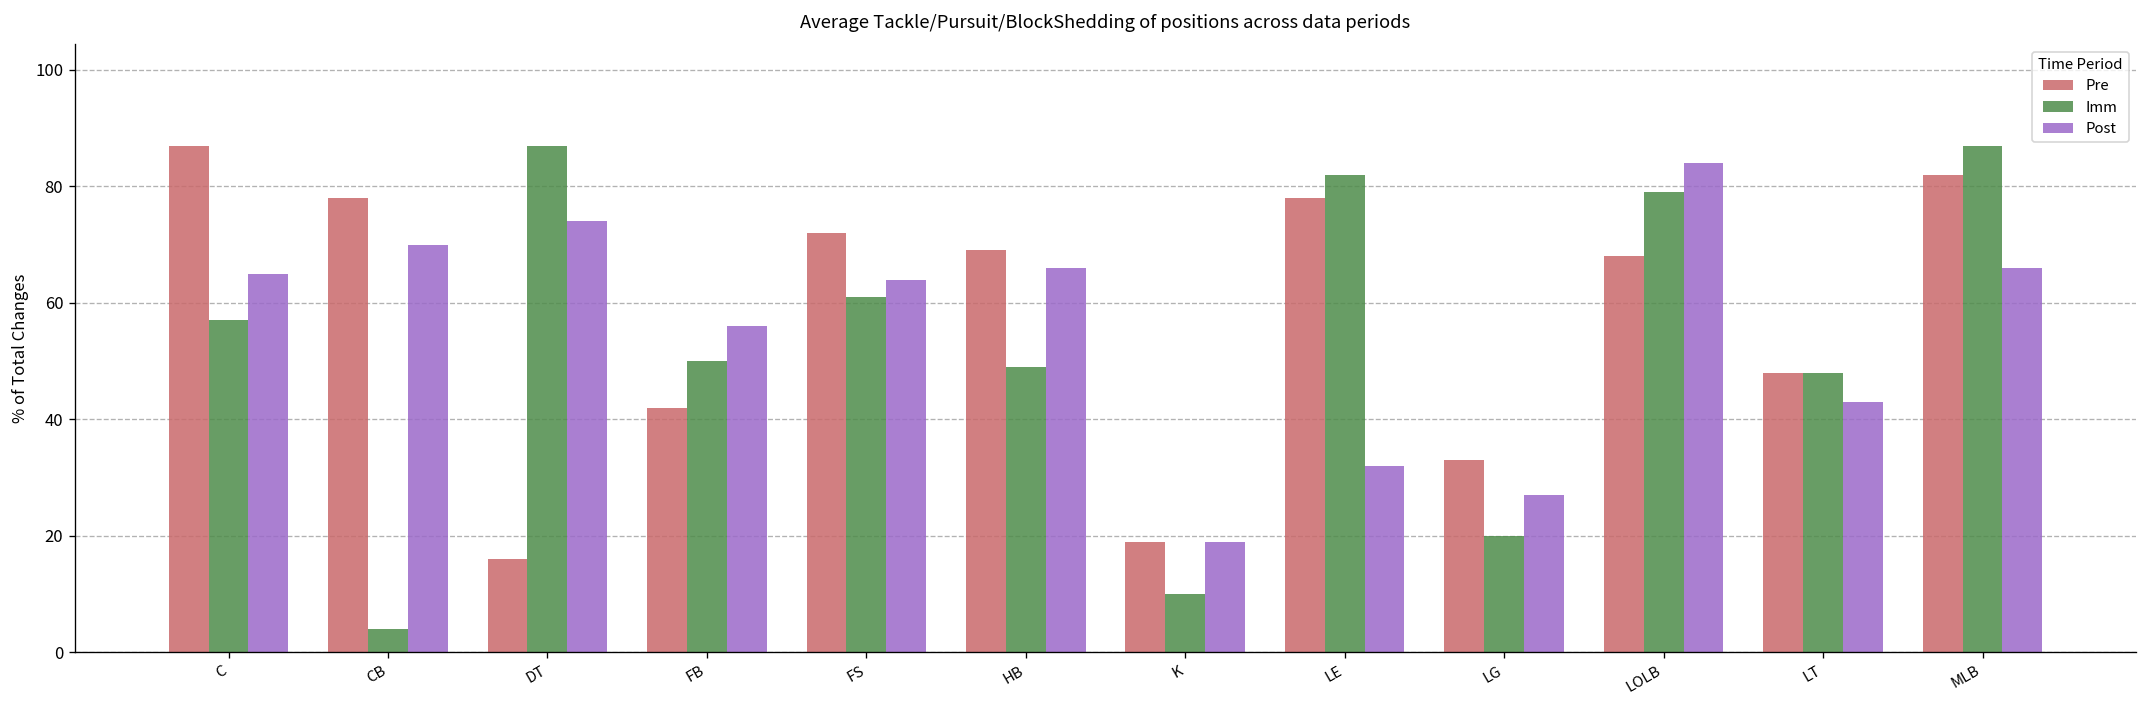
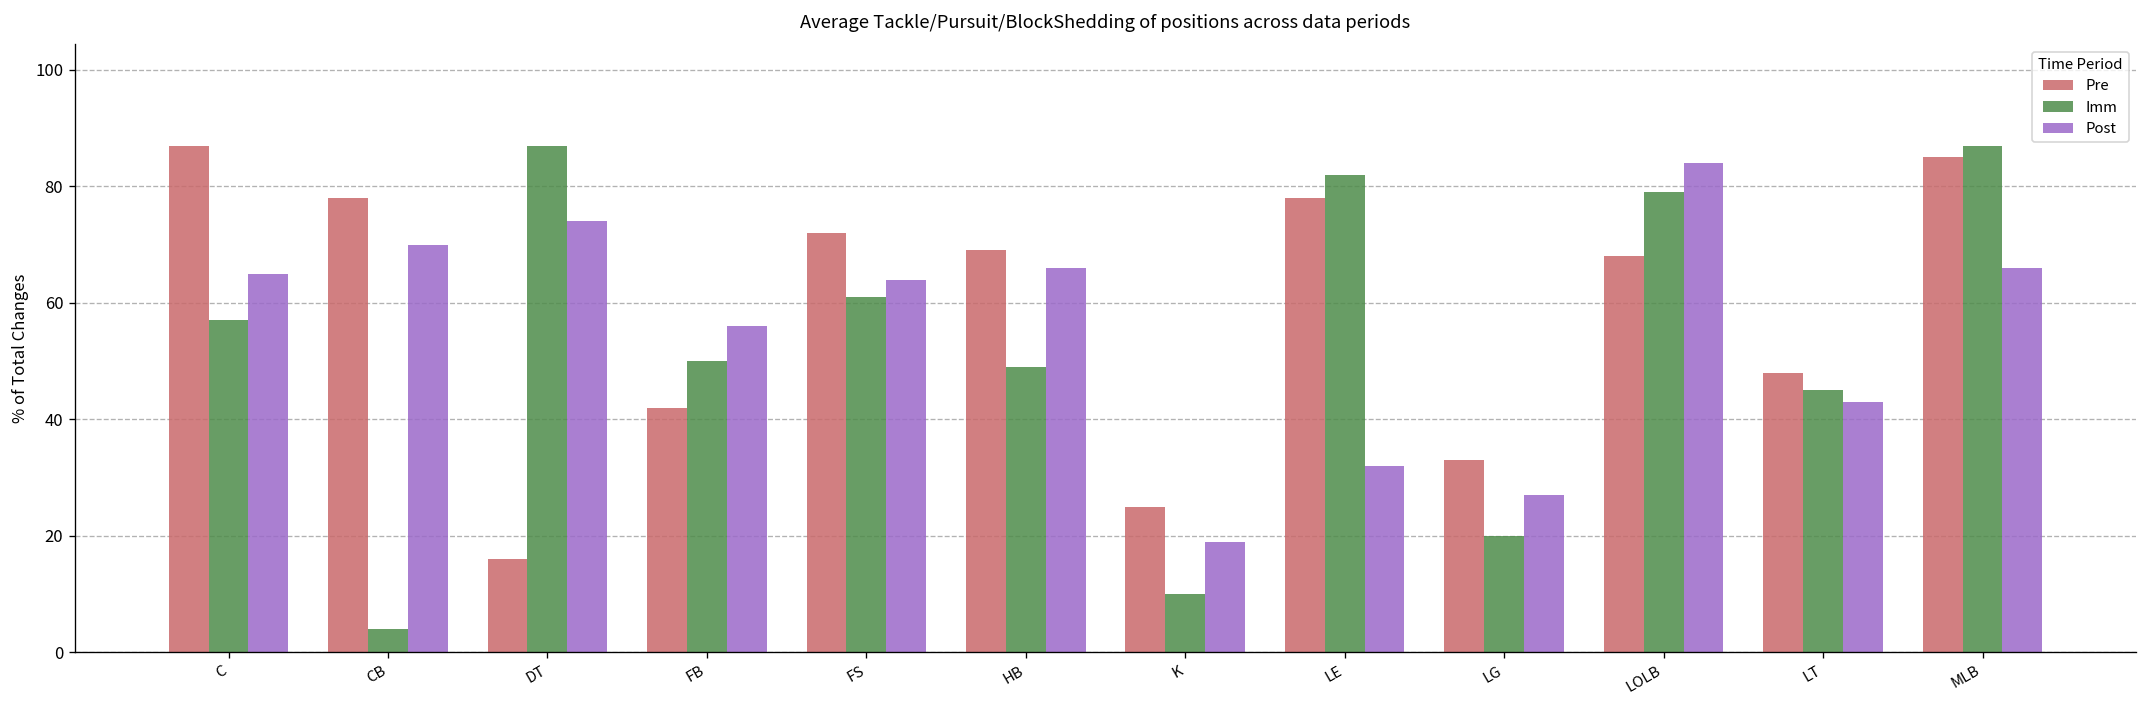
Pre, K: 19 -> 25
Imm, LT: 48 -> 45
Pre, MLB: 82 -> 85
